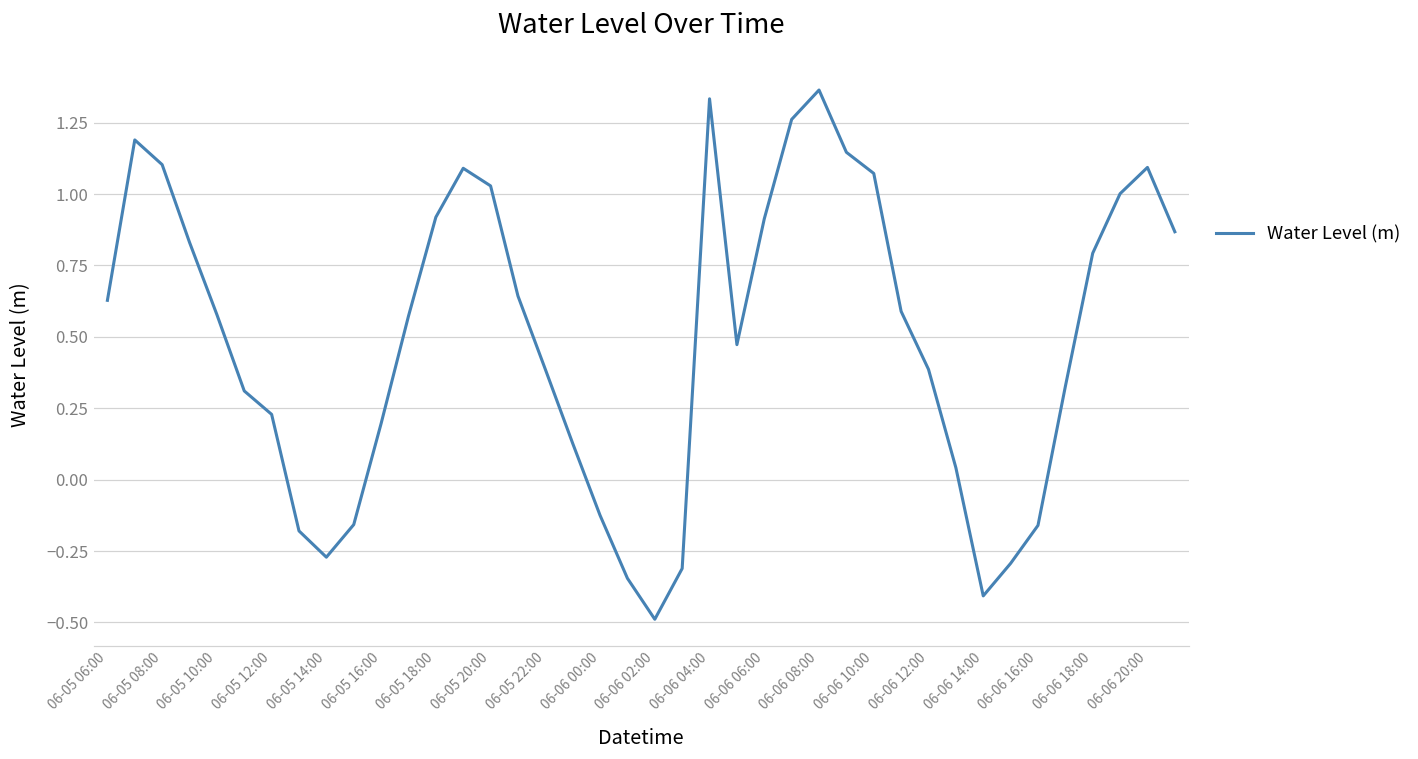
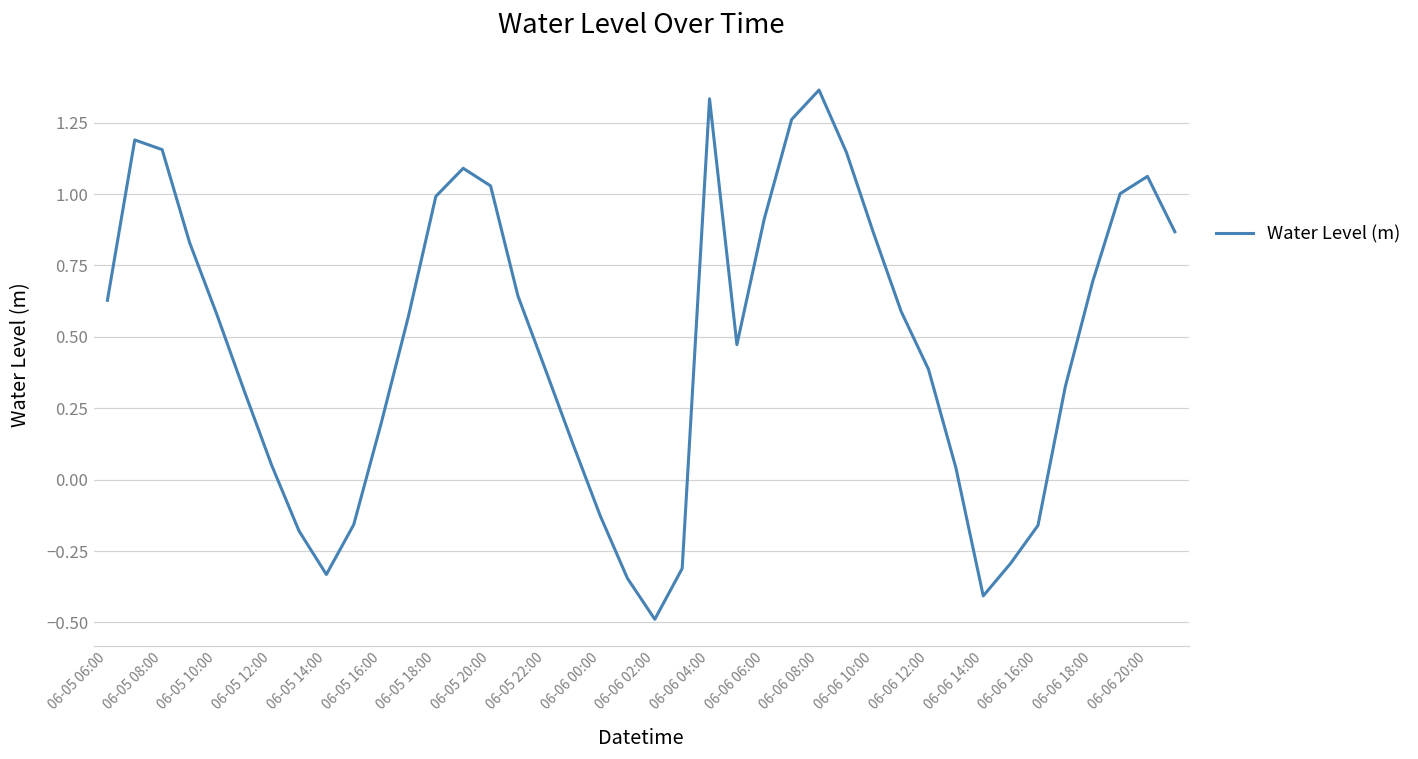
06-05 08:00: 1.10 -> 1.16
06-05 12:00: 0.23 -> 0.05
06-05 14:00: -0.27 -> -0.33
06-05 18:00: 0.92 -> 0.99
06-06 10:00: 1.07 -> 0.86
06-06 18:00: 0.79 -> 0.69
06-06 20:00: 1.09 -> 1.06
